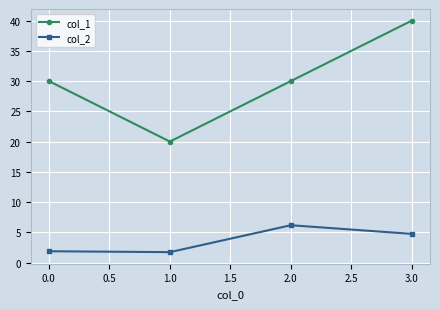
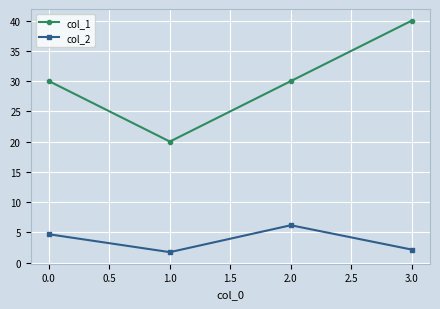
col_2, 0.0: 2 -> 5
col_2, 3.0: 5 -> 2
